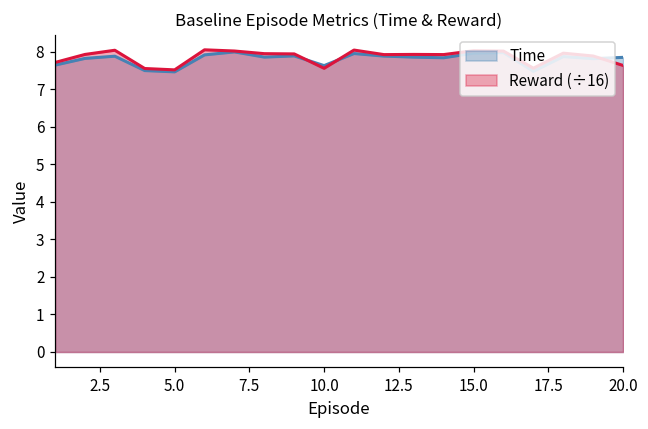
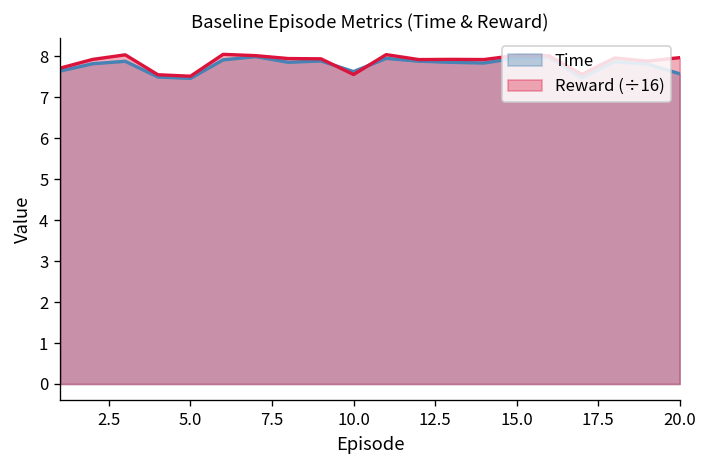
Time, 20.0: 7.8 -> 7.6
Reward (÷16), 20.0: 7.6 -> 8.0
